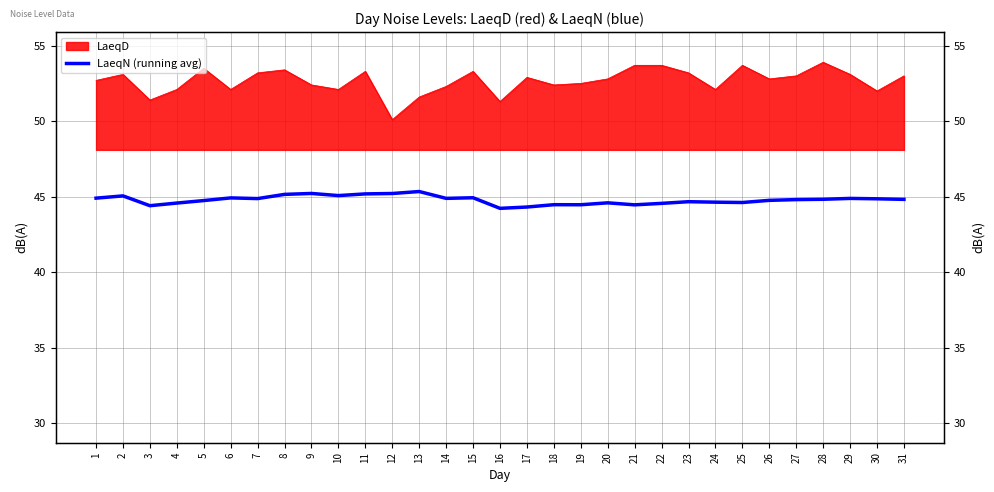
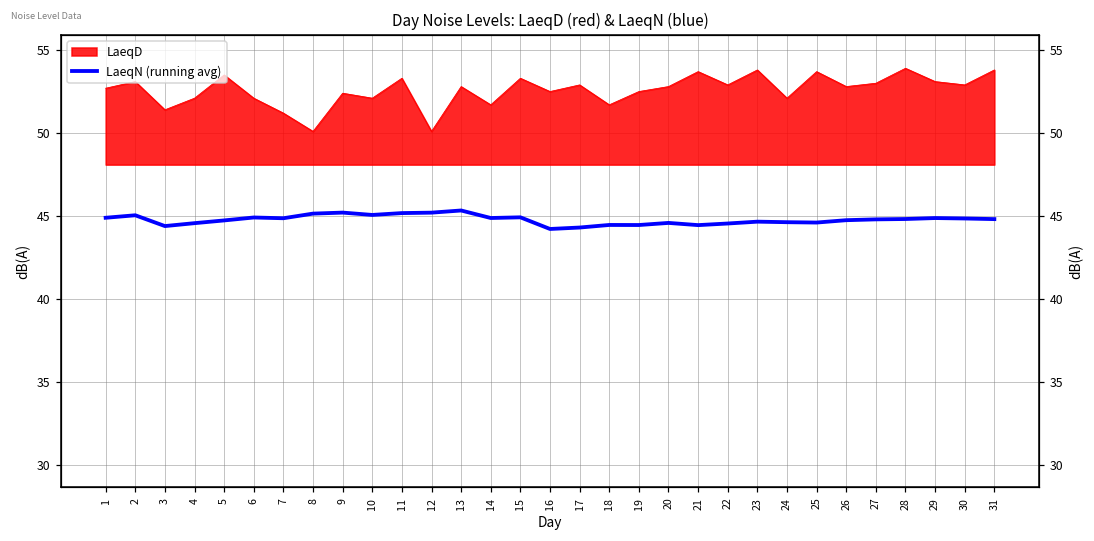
LaeqD, 7: 53.2 -> 51.2
LaeqD, 8: 53.4 -> 50.1
LaeqD, 13: 51.6 -> 52.8
LaeqD, 14: 52.3 -> 51.7
LaeqD, 16: 51.3 -> 52.5
LaeqD, 18: 52.4 -> 51.7
LaeqD, 22: 53.7 -> 52.9
LaeqD, 23: 53.2 -> 53.8
LaeqD, 30: 52.0 -> 52.9
LaeqD, 31: 53.0 -> 53.8
